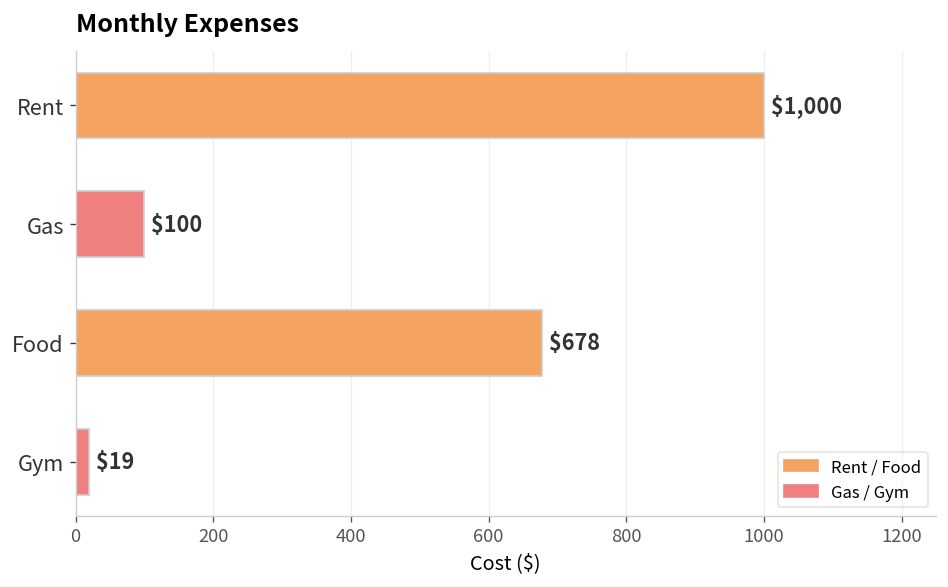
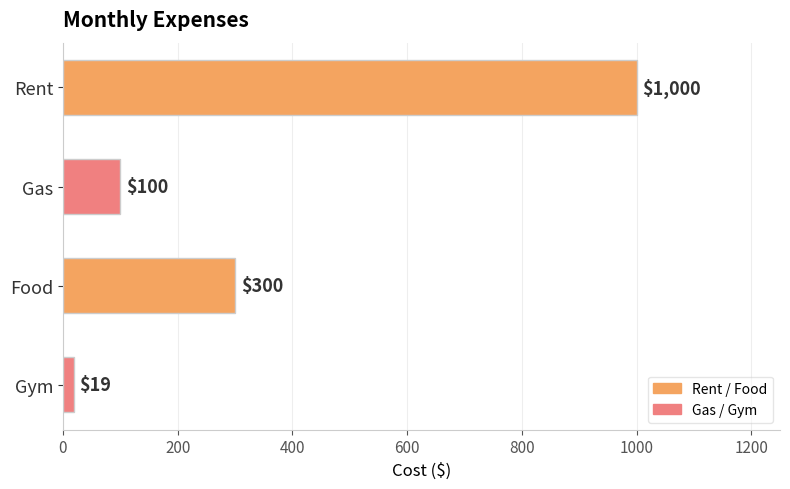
Food: $678 -> $300
